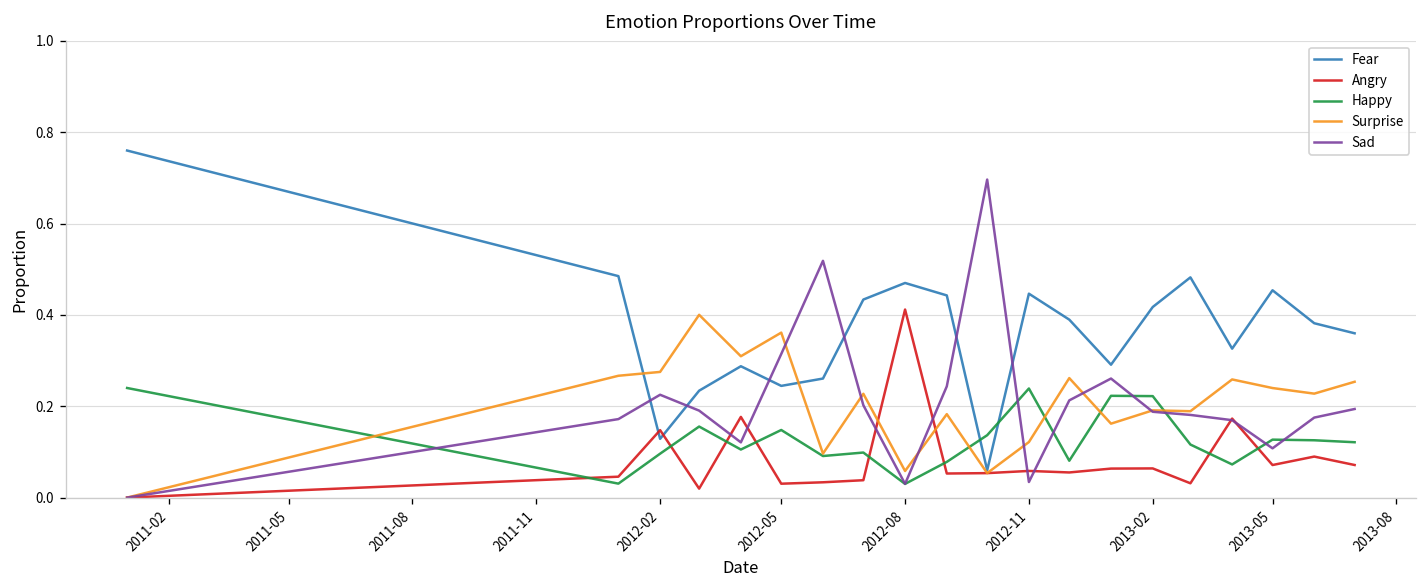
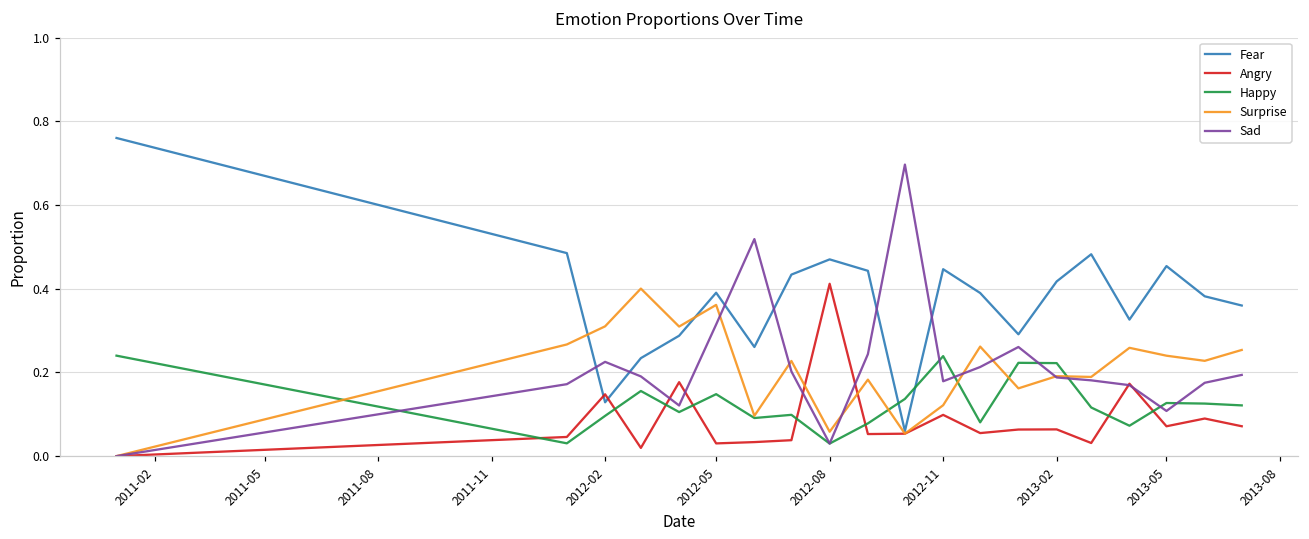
Surprise, 2012-02: 0.28 -> 0.31
Fear, 2012-05: 0.24 -> 0.39
Angry, 2012-11: 0.06 -> 0.10
Sad, 2012-11: 0.03 -> 0.18
